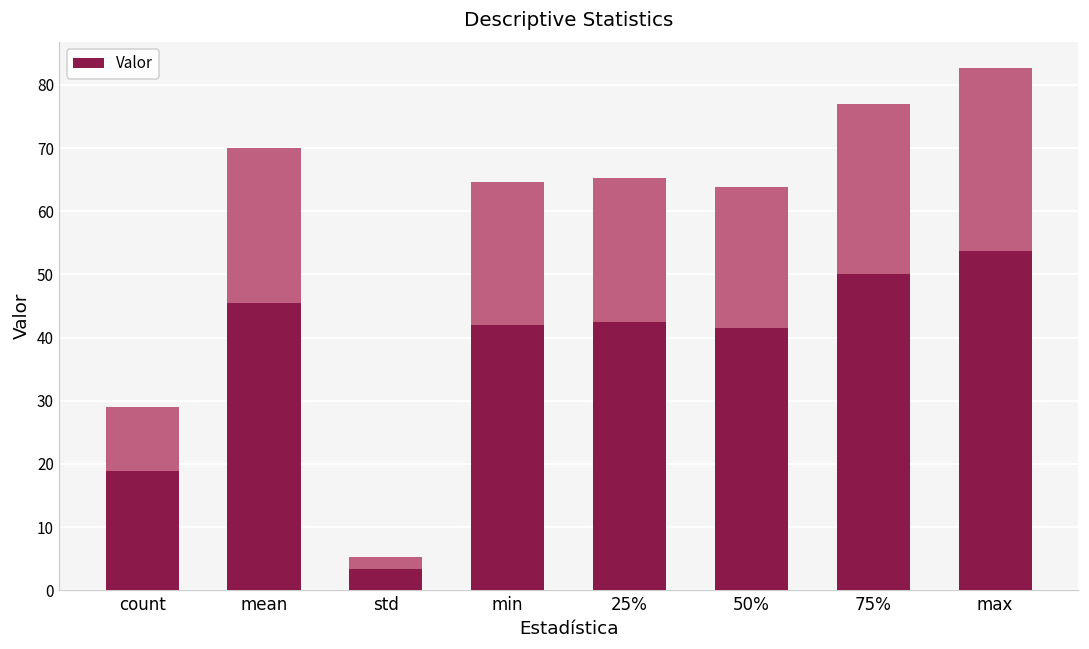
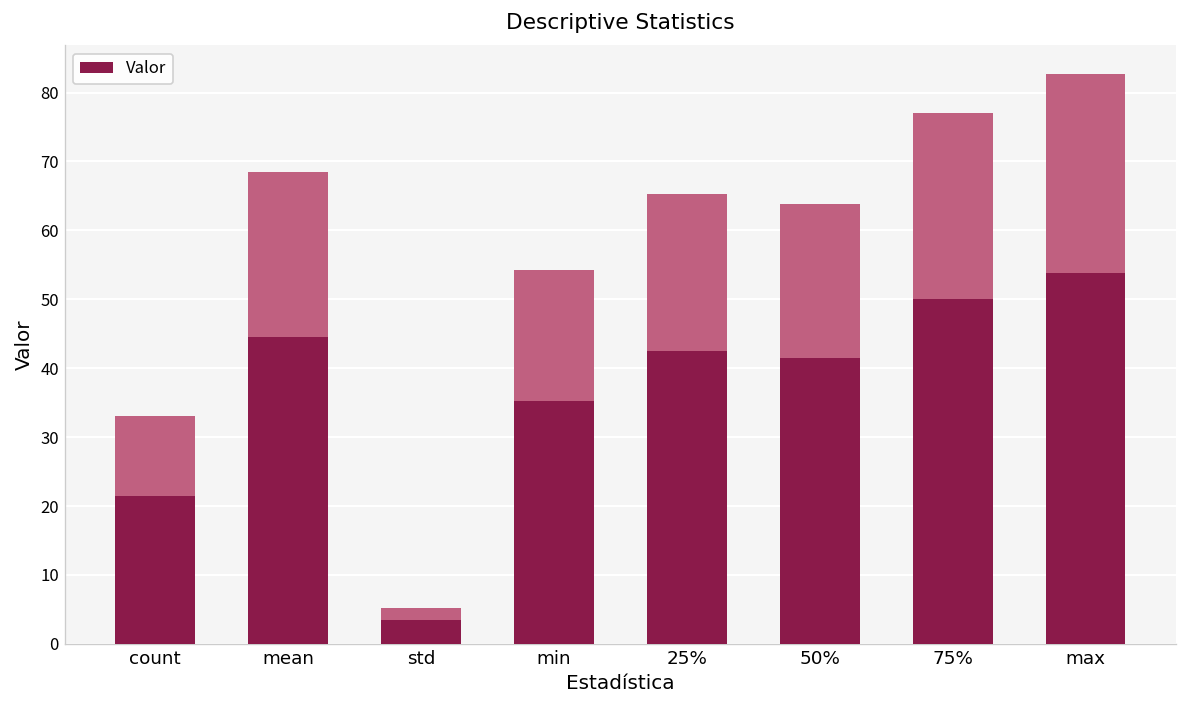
Valor, count: 29 -> 33
Valor, mean: 70 -> 68
Valor, min: 65 -> 54
